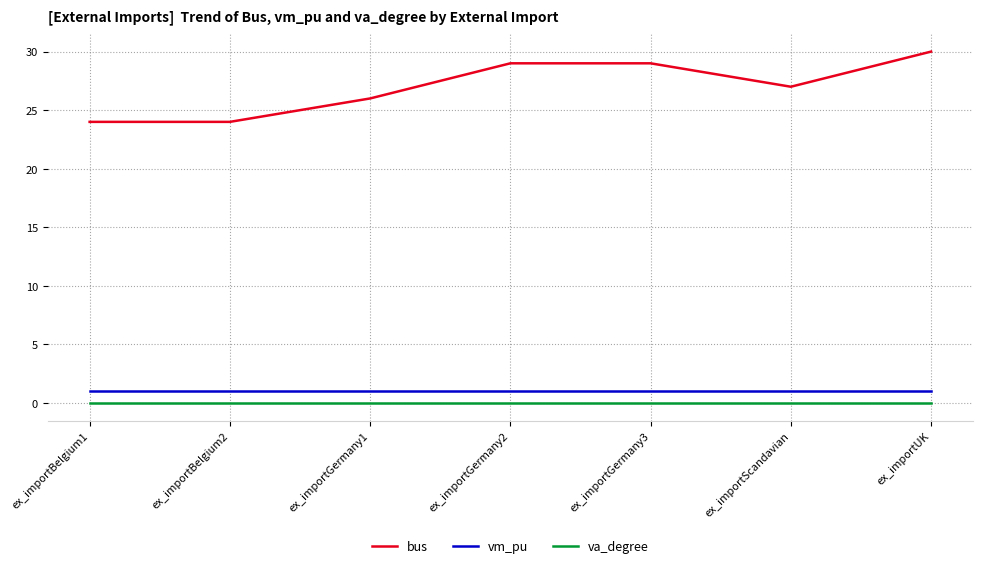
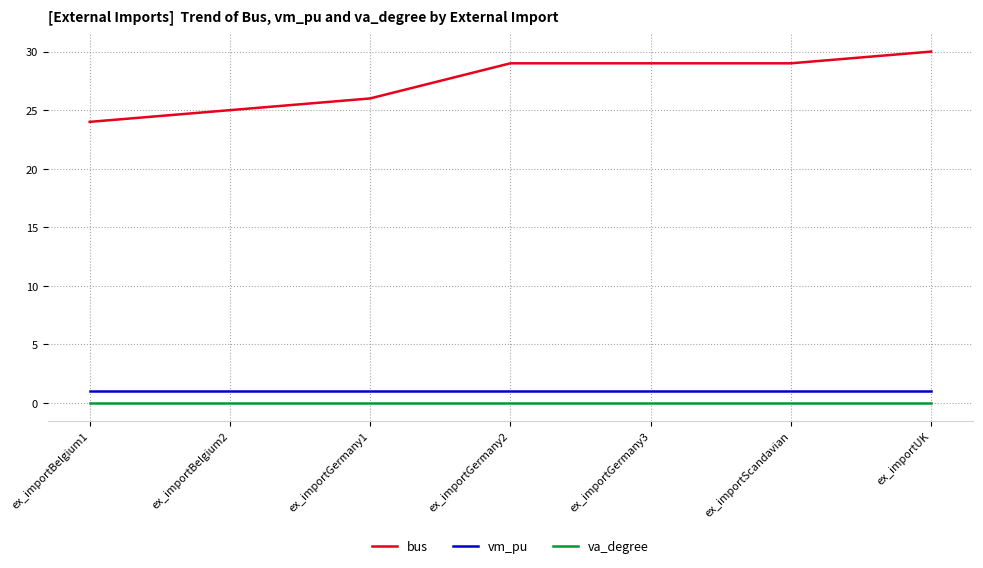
bus, ex_importBelgium2: 24 -> 25
bus, ex_importScandavian: 27 -> 29
